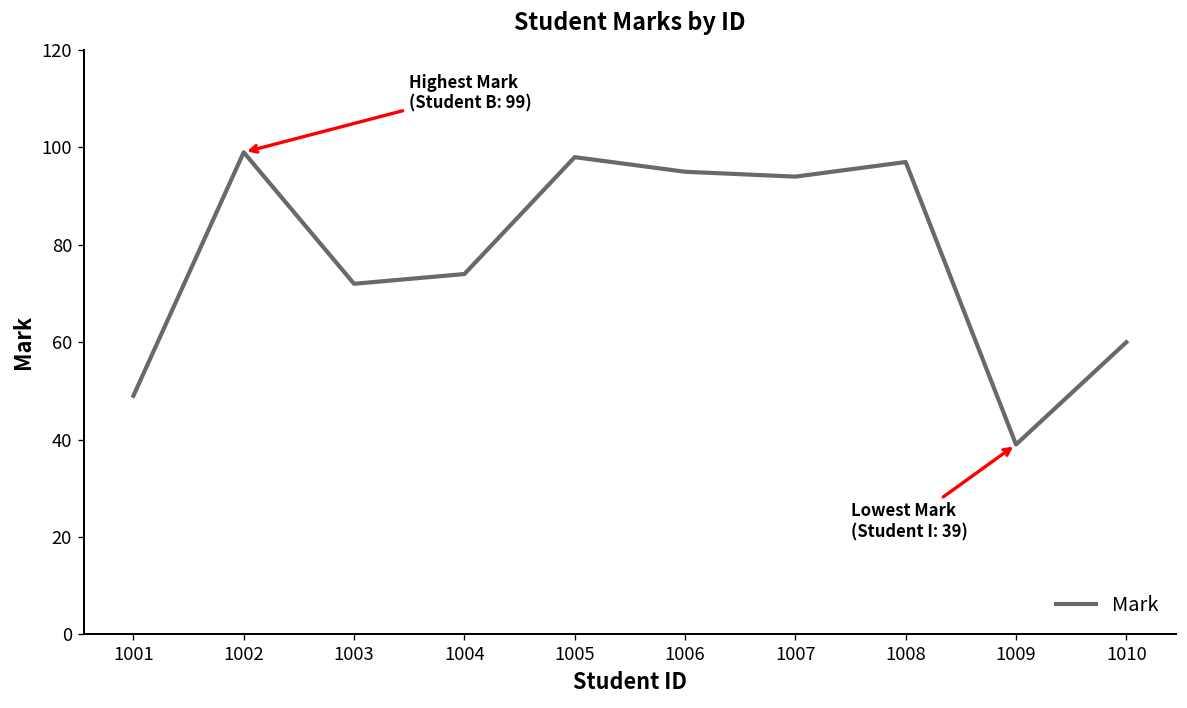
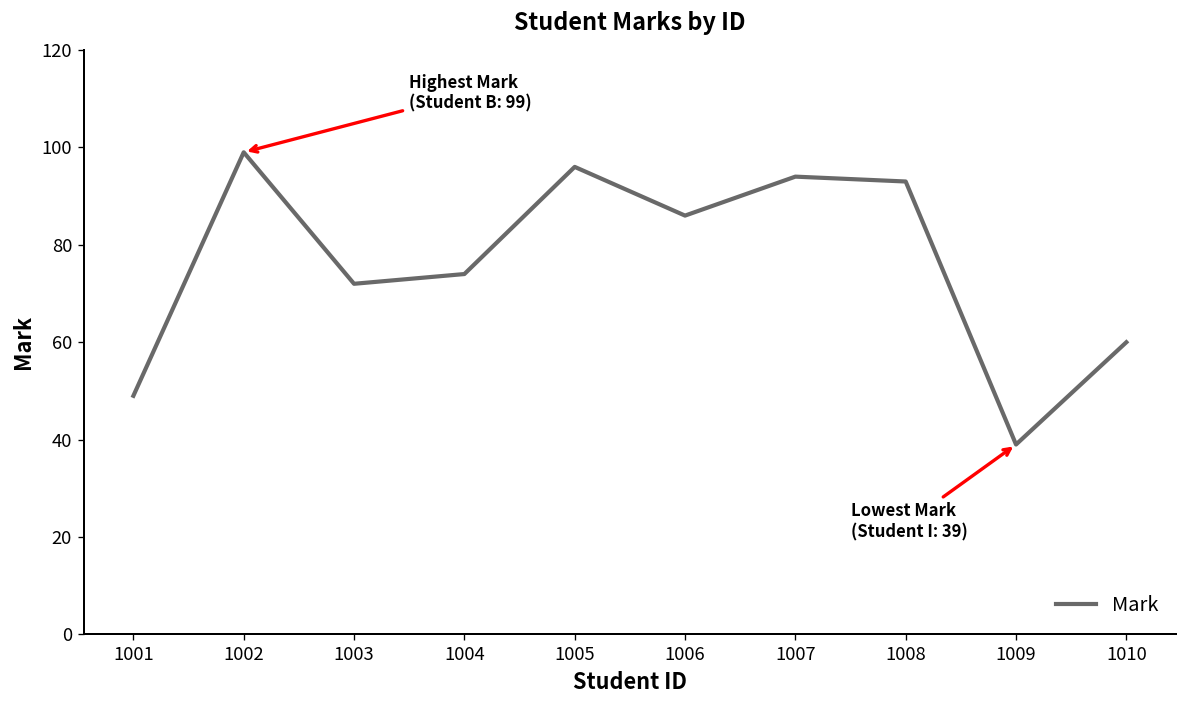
1005: 98 -> 96
1006: 95 -> 86
1008: 97 -> 93
